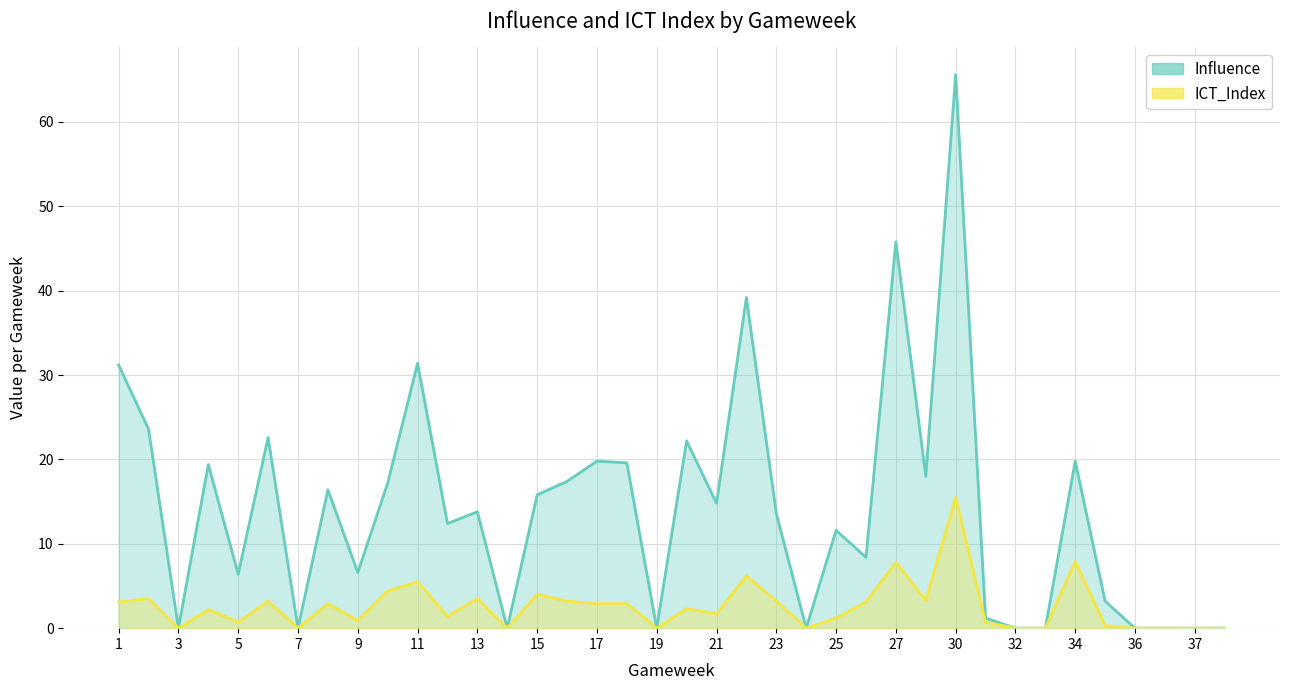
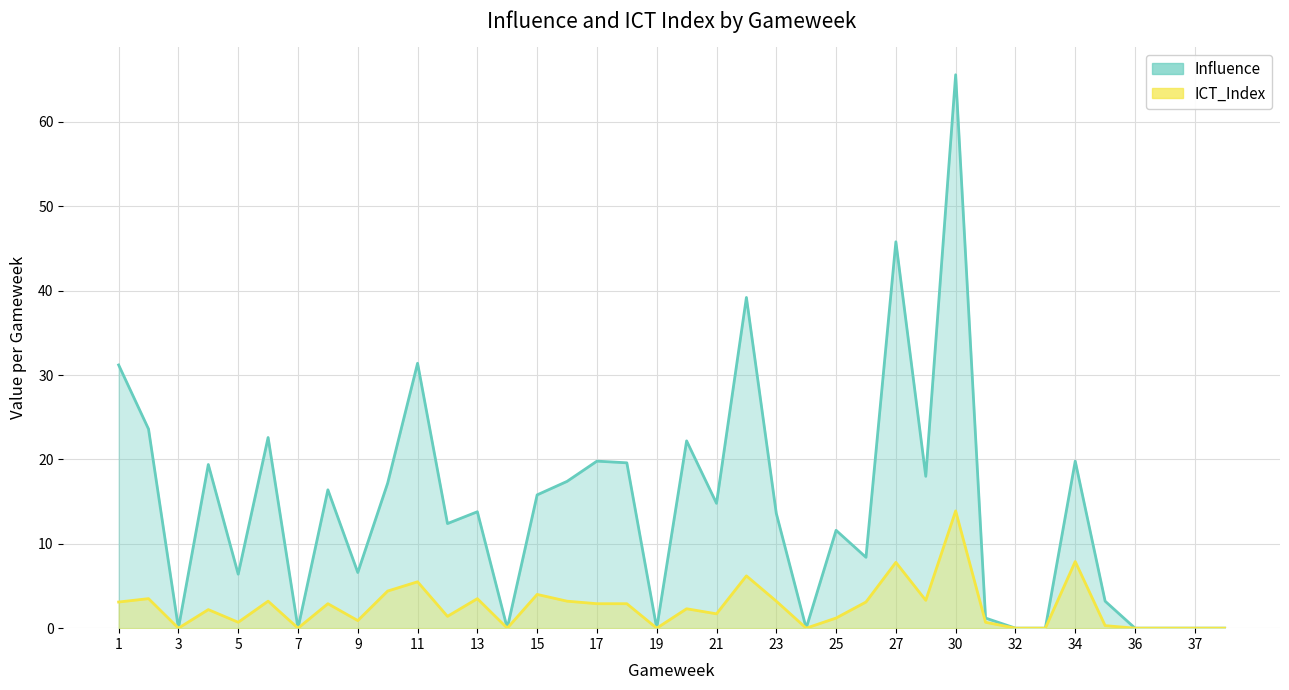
ICT_Index, 30: 16 -> 14
